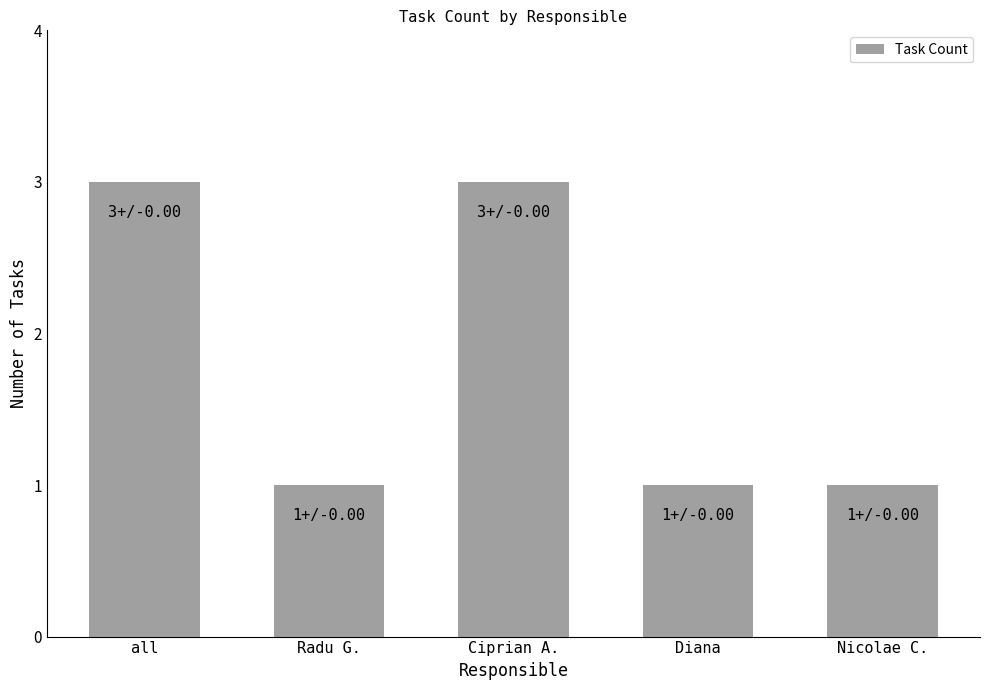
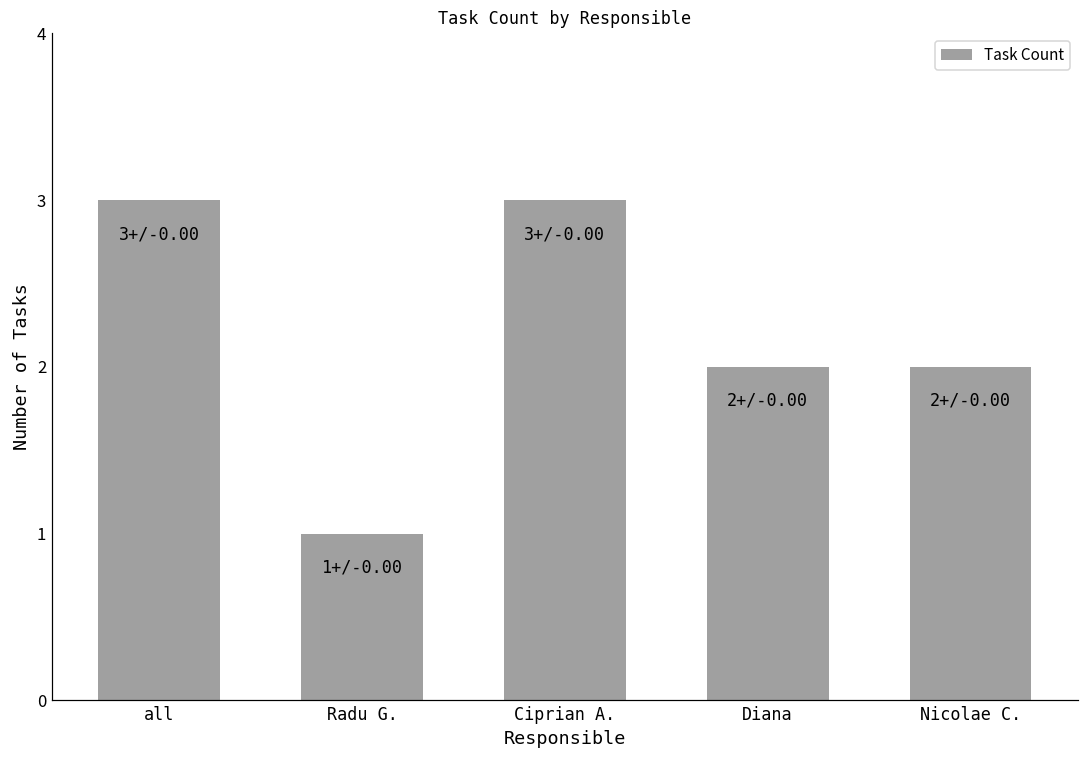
Diana: 1+/ -> 2+/
Nicolae C.: 1+/ -> 2+/
